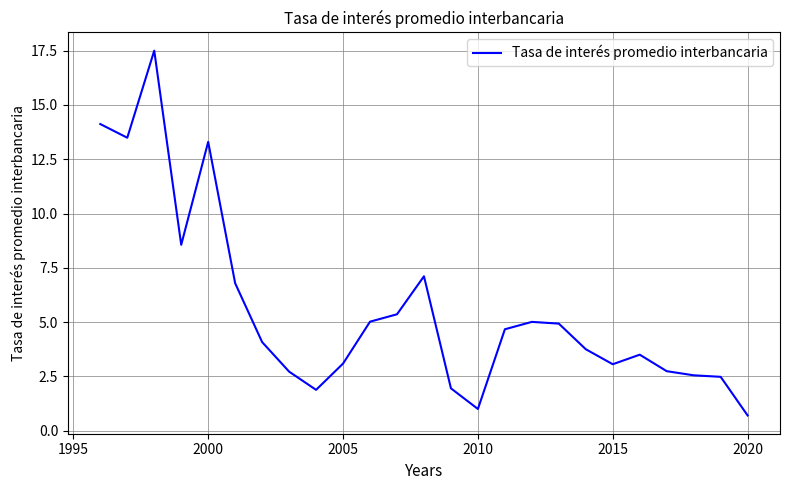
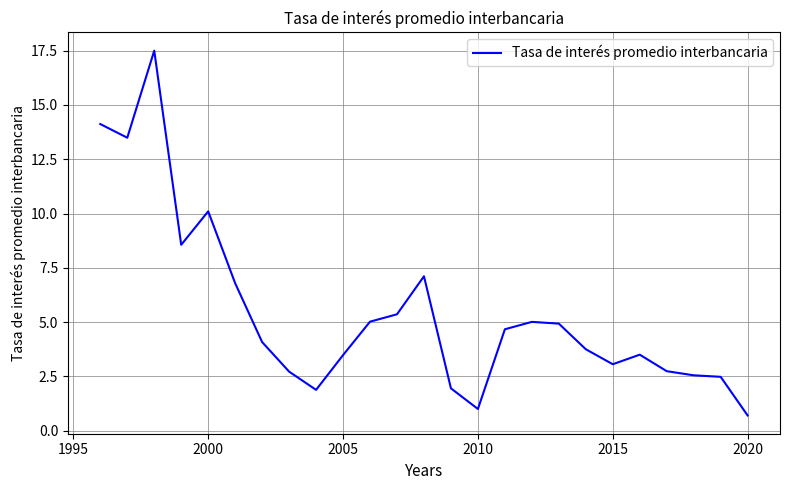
2000: 13.3 -> 10.1
2005: 3.1 -> 3.5
